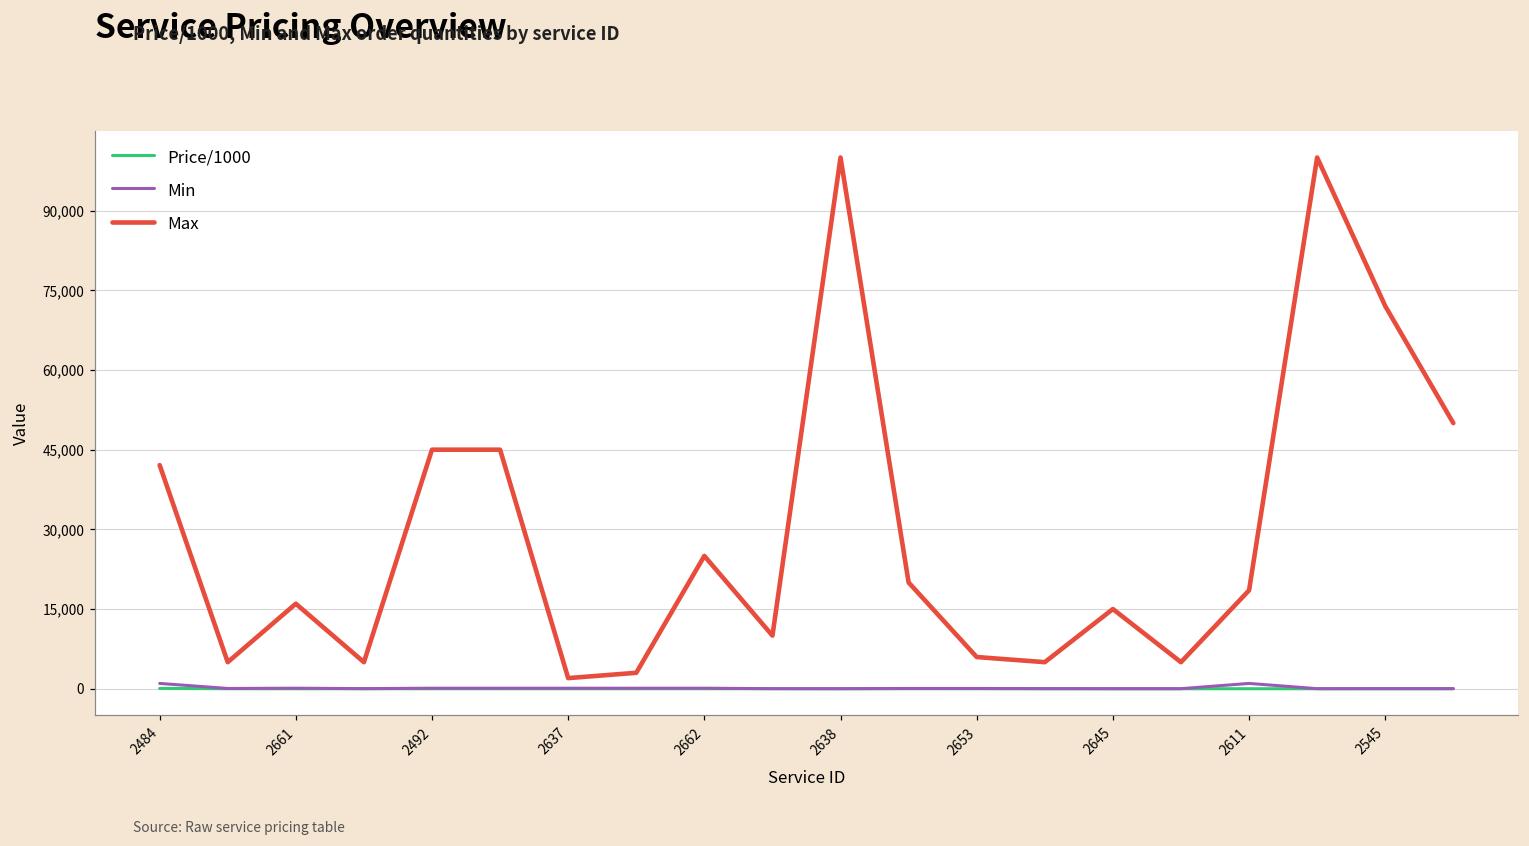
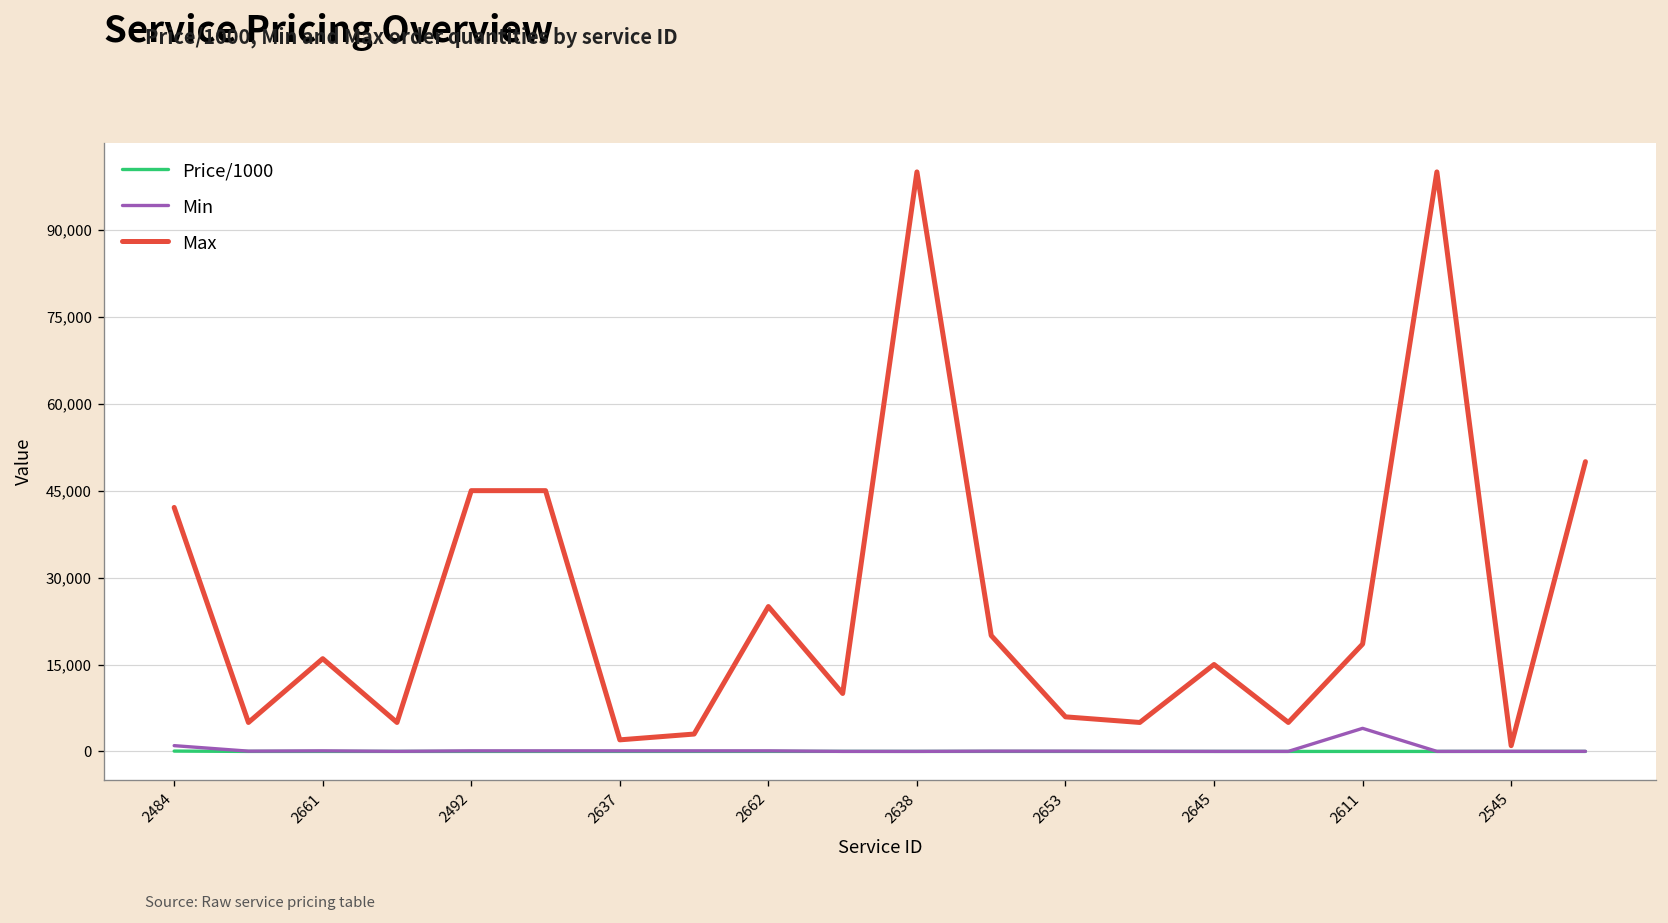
Min, 2611: 1,000 -> 4,000
Max, 2545: 72,000 -> 1,000
